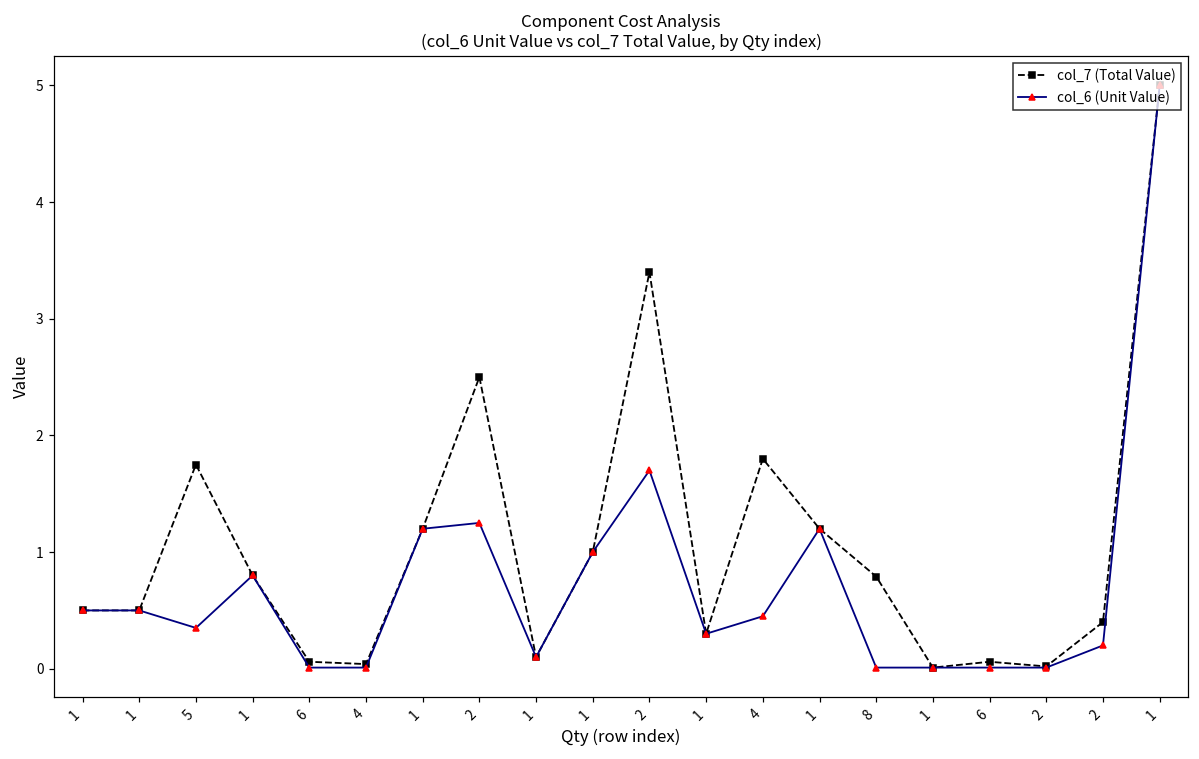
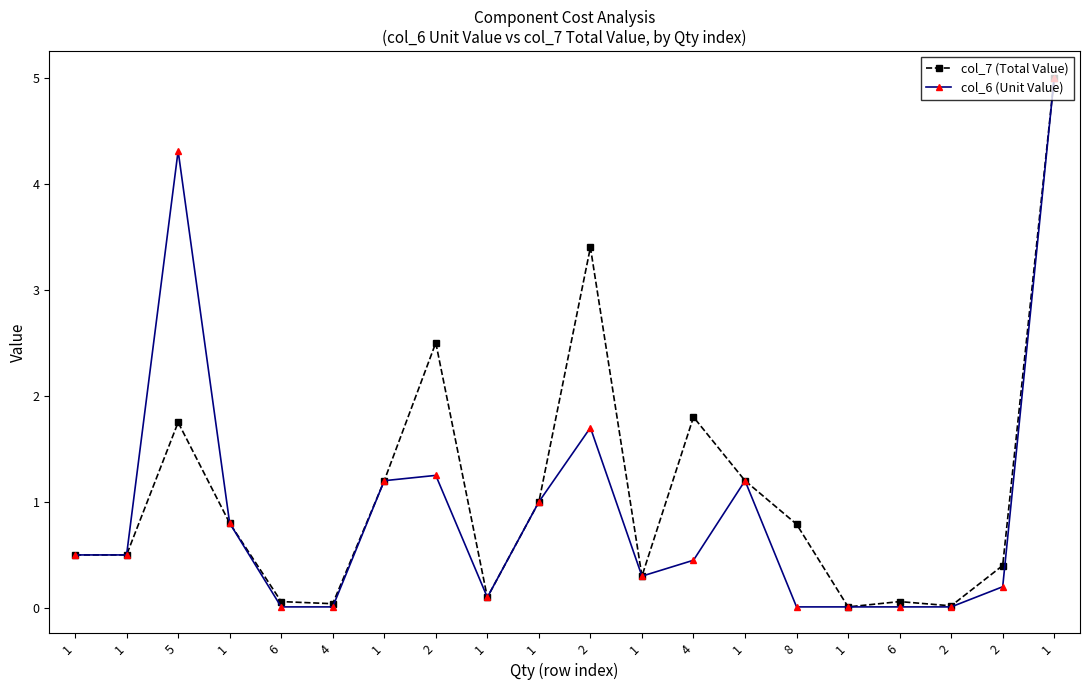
col_6 (Unit Value), 5: 0.35 -> 4.31
